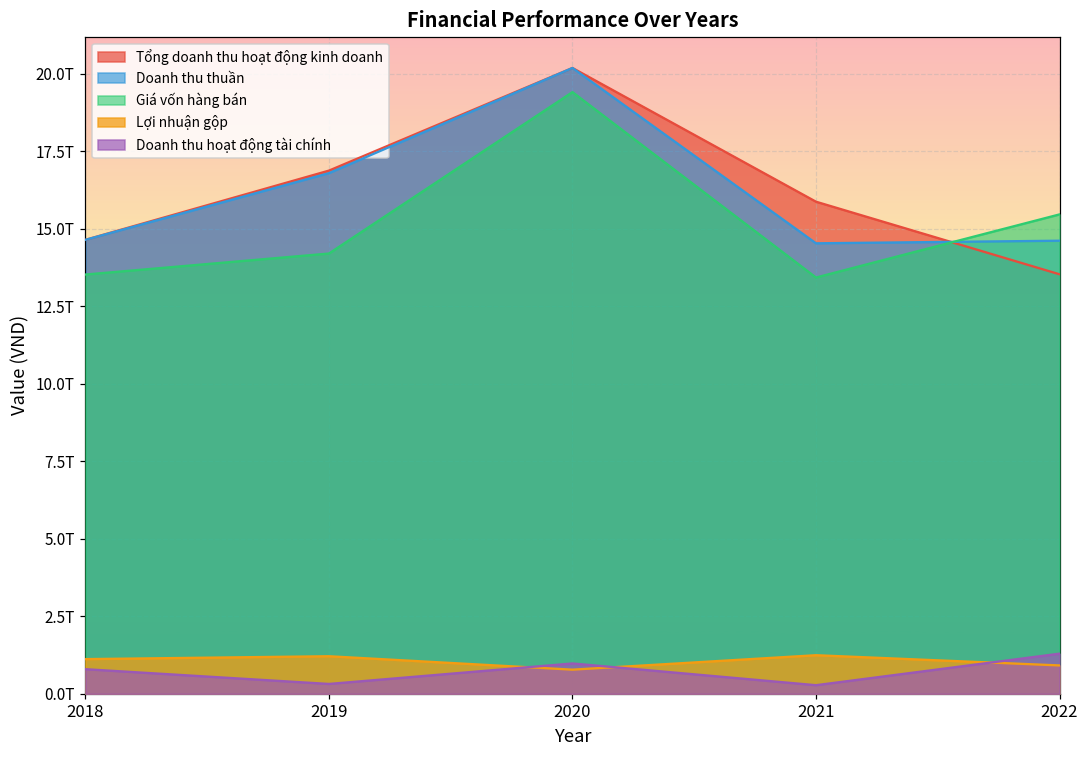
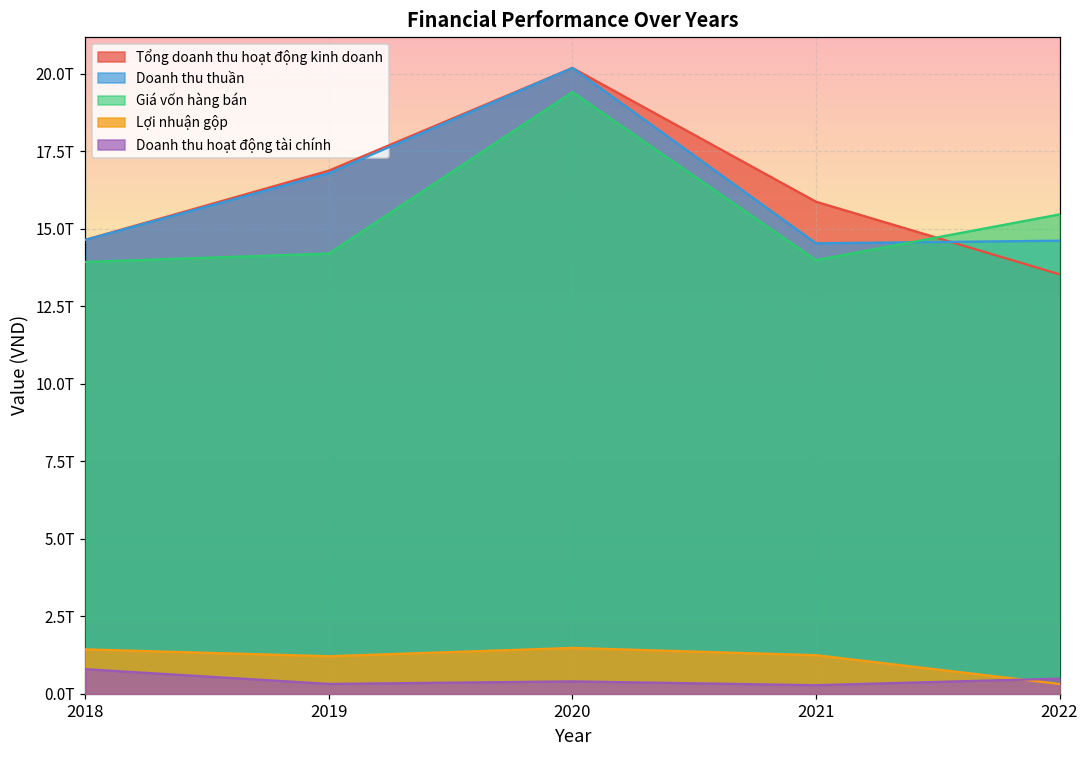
Giá vốn hàng bán, 2018: 13.5T -> 13.9T
Lợi nhuận gộp, 2018: 1.1T -> 1.4T
Lợi nhuận gộp, 2020: 0.8T -> 1.5T
Doanh thu hoạt động tài chính, 2020: 1.0T -> 0.4T
Giá vốn hàng bán, 2021: 13.4T -> 14.0T
Lợi nhuận gộp, 2022: 0.9T -> 0.3T
Doanh thu hoạt động tài chính, 2022: 1.3T -> 0.5T
